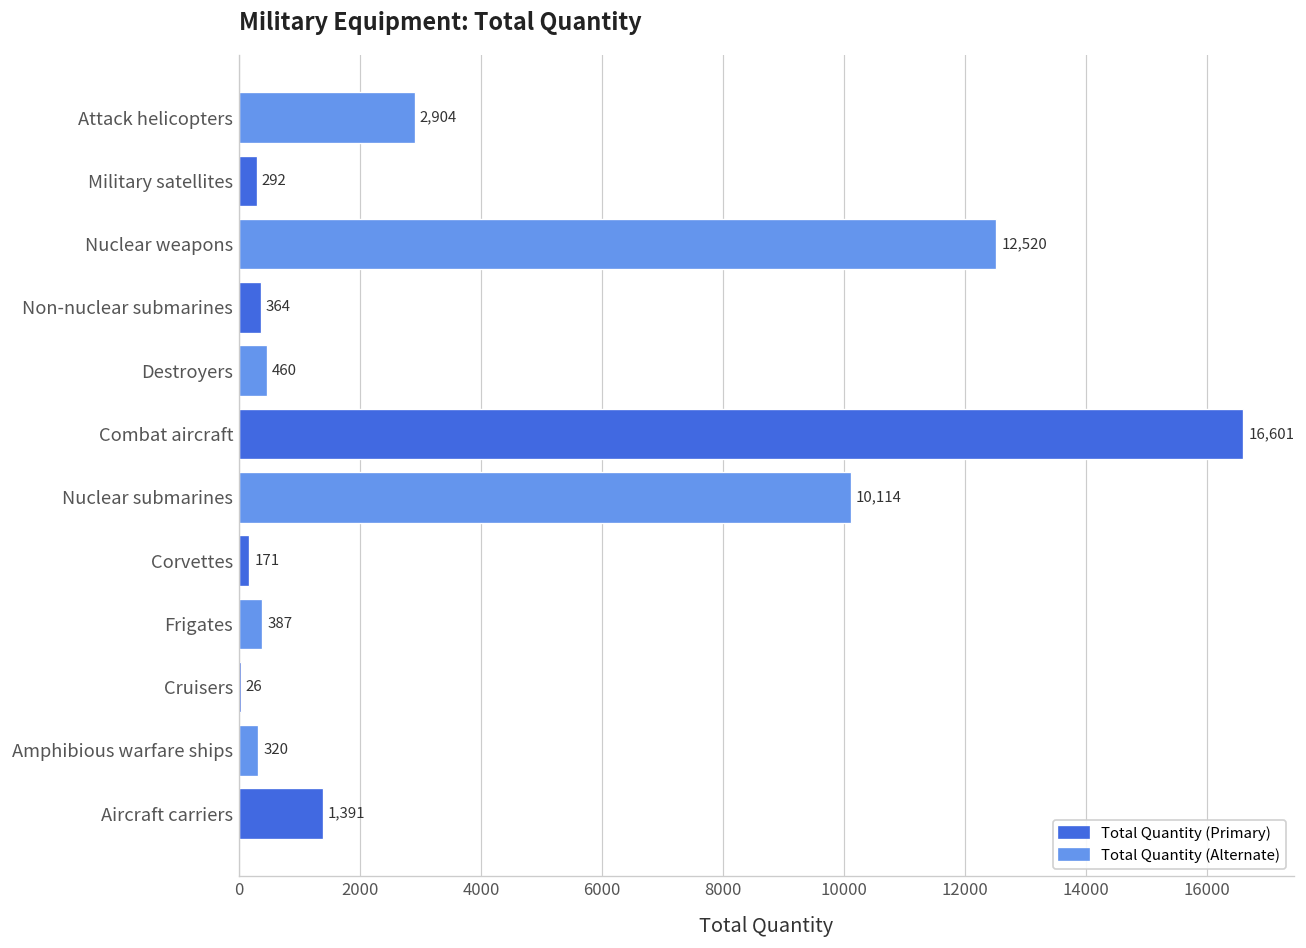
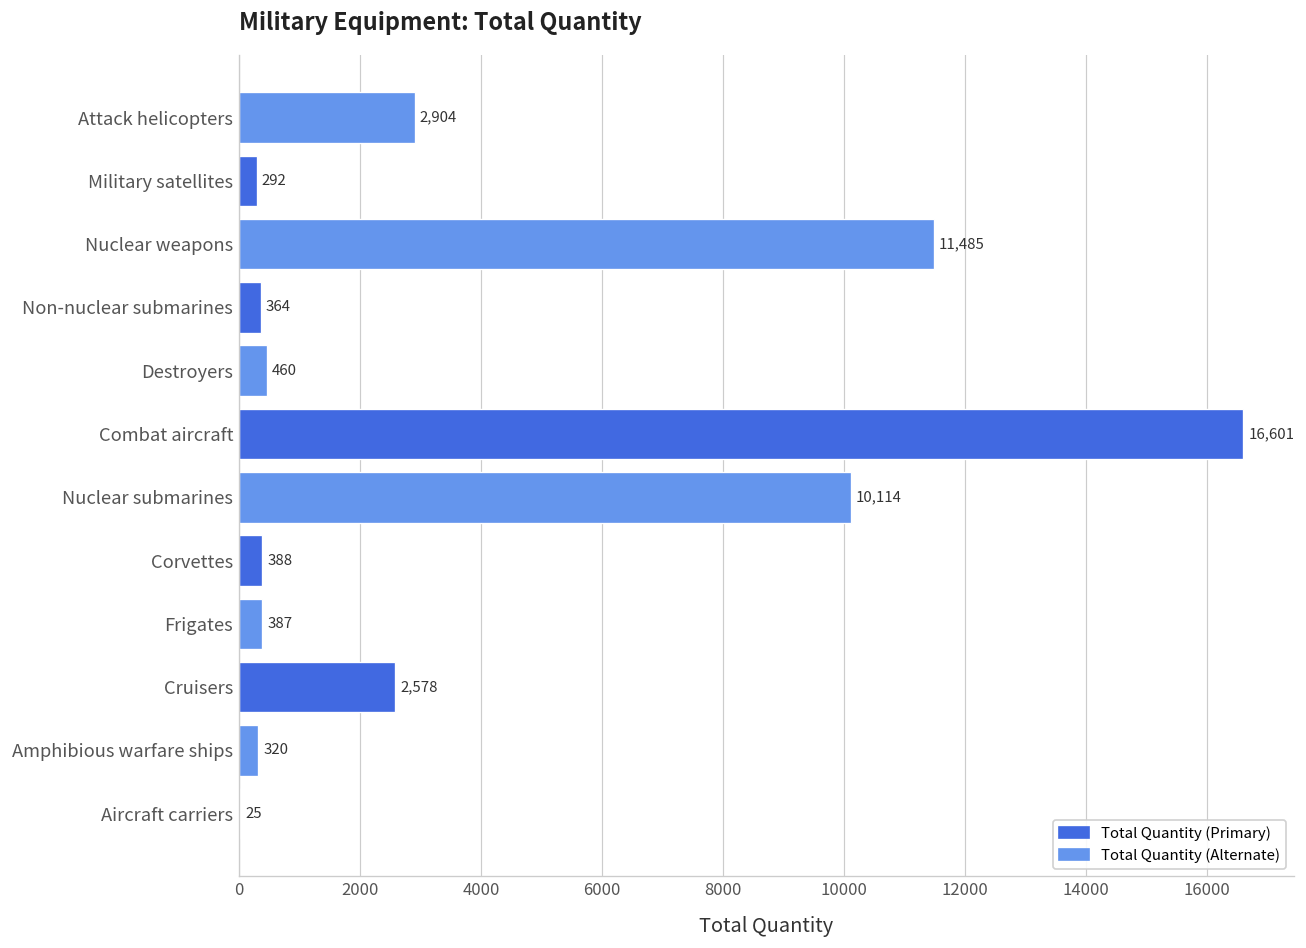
Nuclear weapons: 12,520 -> 11,485
Corvettes: 171 -> 388
Cruisers: 26 -> 2,578
Aircraft carriers: 1,391 -> 25
